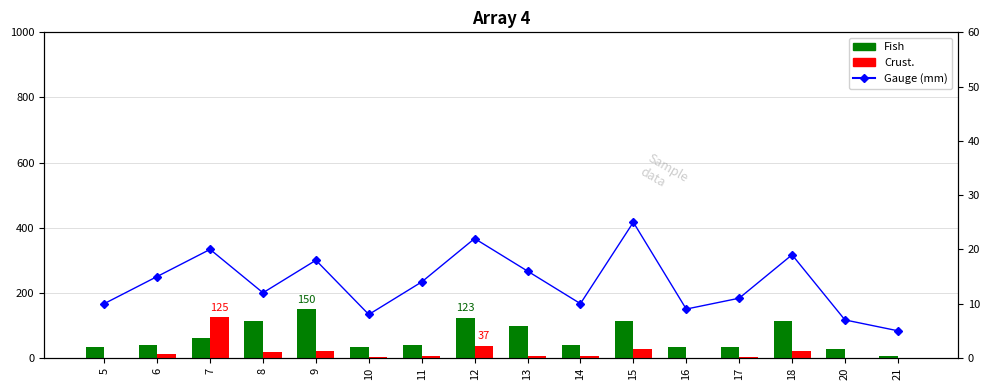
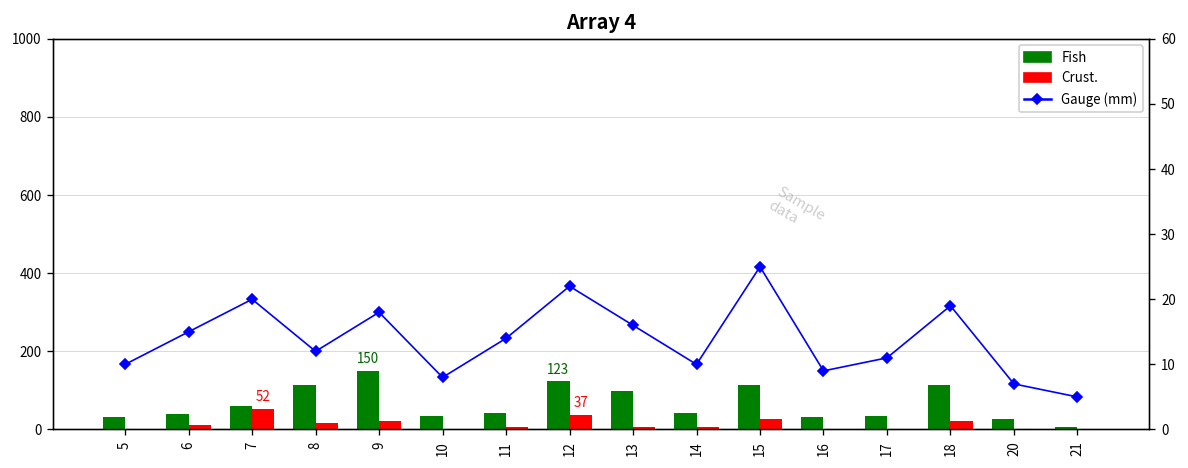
Crust., 7: 125 -> 52
